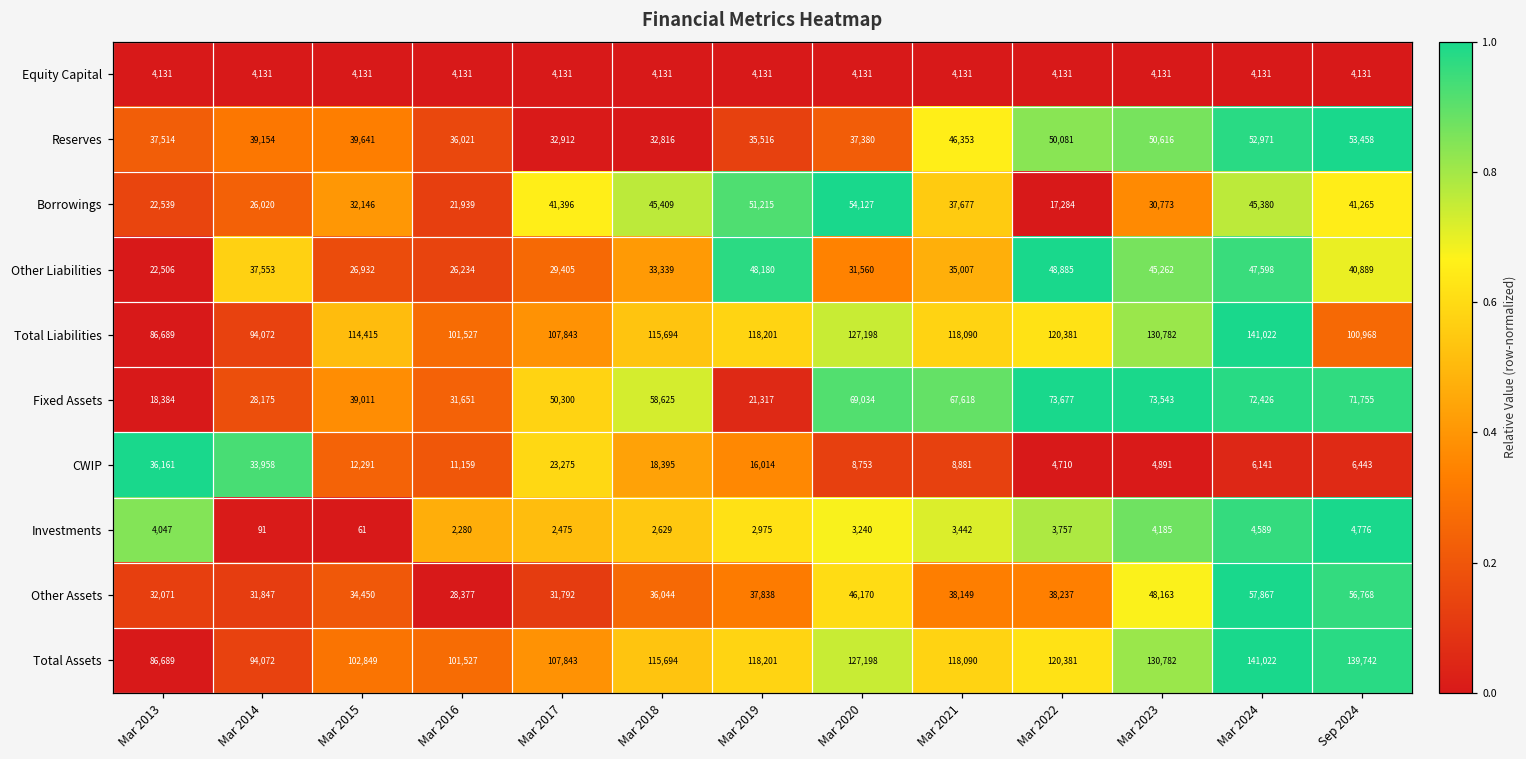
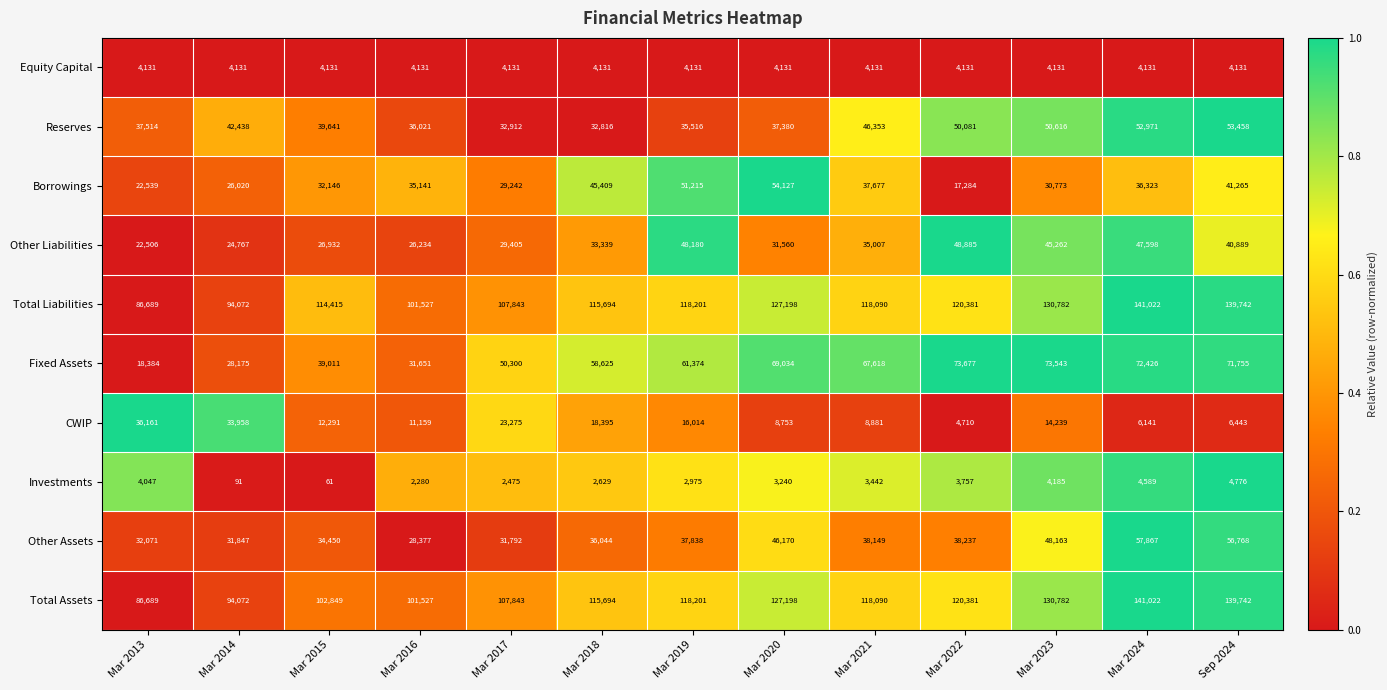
Reserves, Mar 2014: 39,154 -> 42,438
Borrowings, Mar 2016: 21,939 -> 35,141
Borrowings, Mar 2017: 41,396 -> 29,242
Borrowings, Mar 2024: 45,380 -> 36,323
Other Liabilities, Mar 2014: 37,553 -> 24,767
Total Liabilities, Sep 2024: 100,968 -> 139,742
Fixed Assets, Mar 2019: 21,317 -> 61,374
CWIP, Mar 2023: 4,891 -> 14,239
